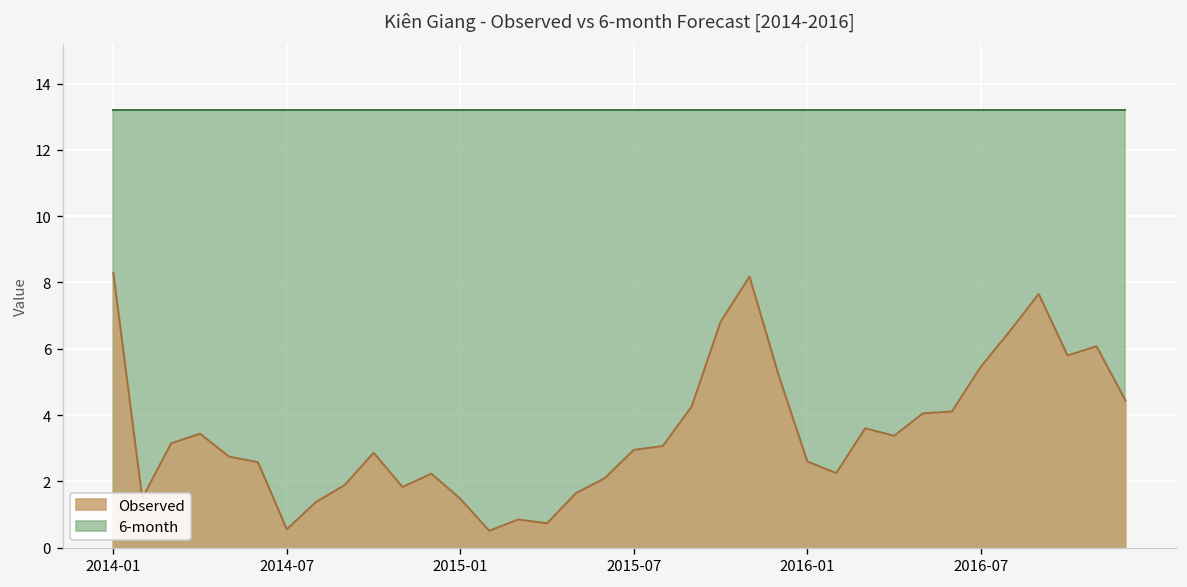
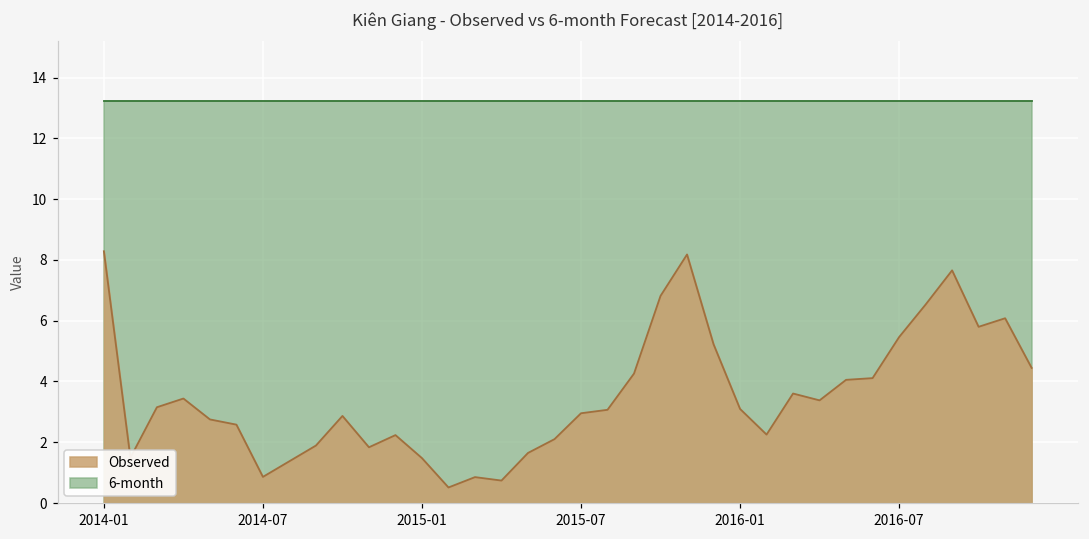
Observed, 2014-07: 0.6 -> 0.9
Observed, 2016-01: 2.6 -> 3.1
